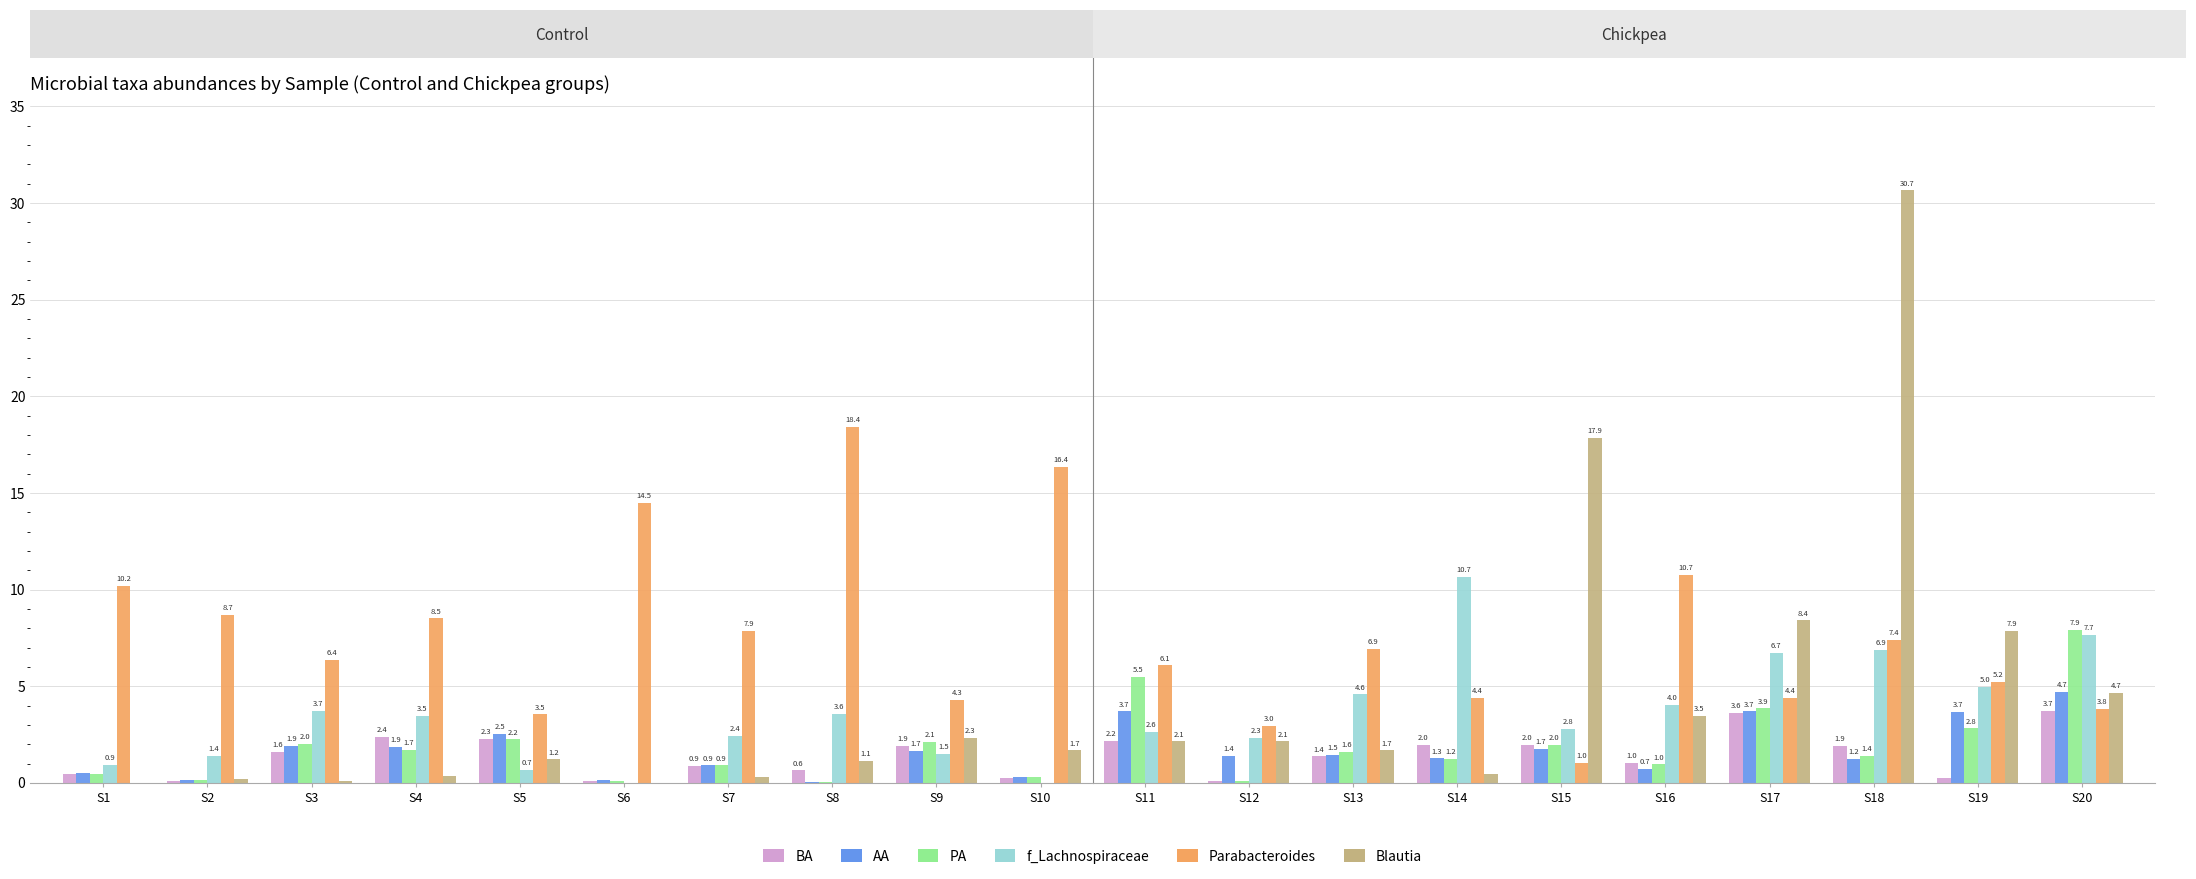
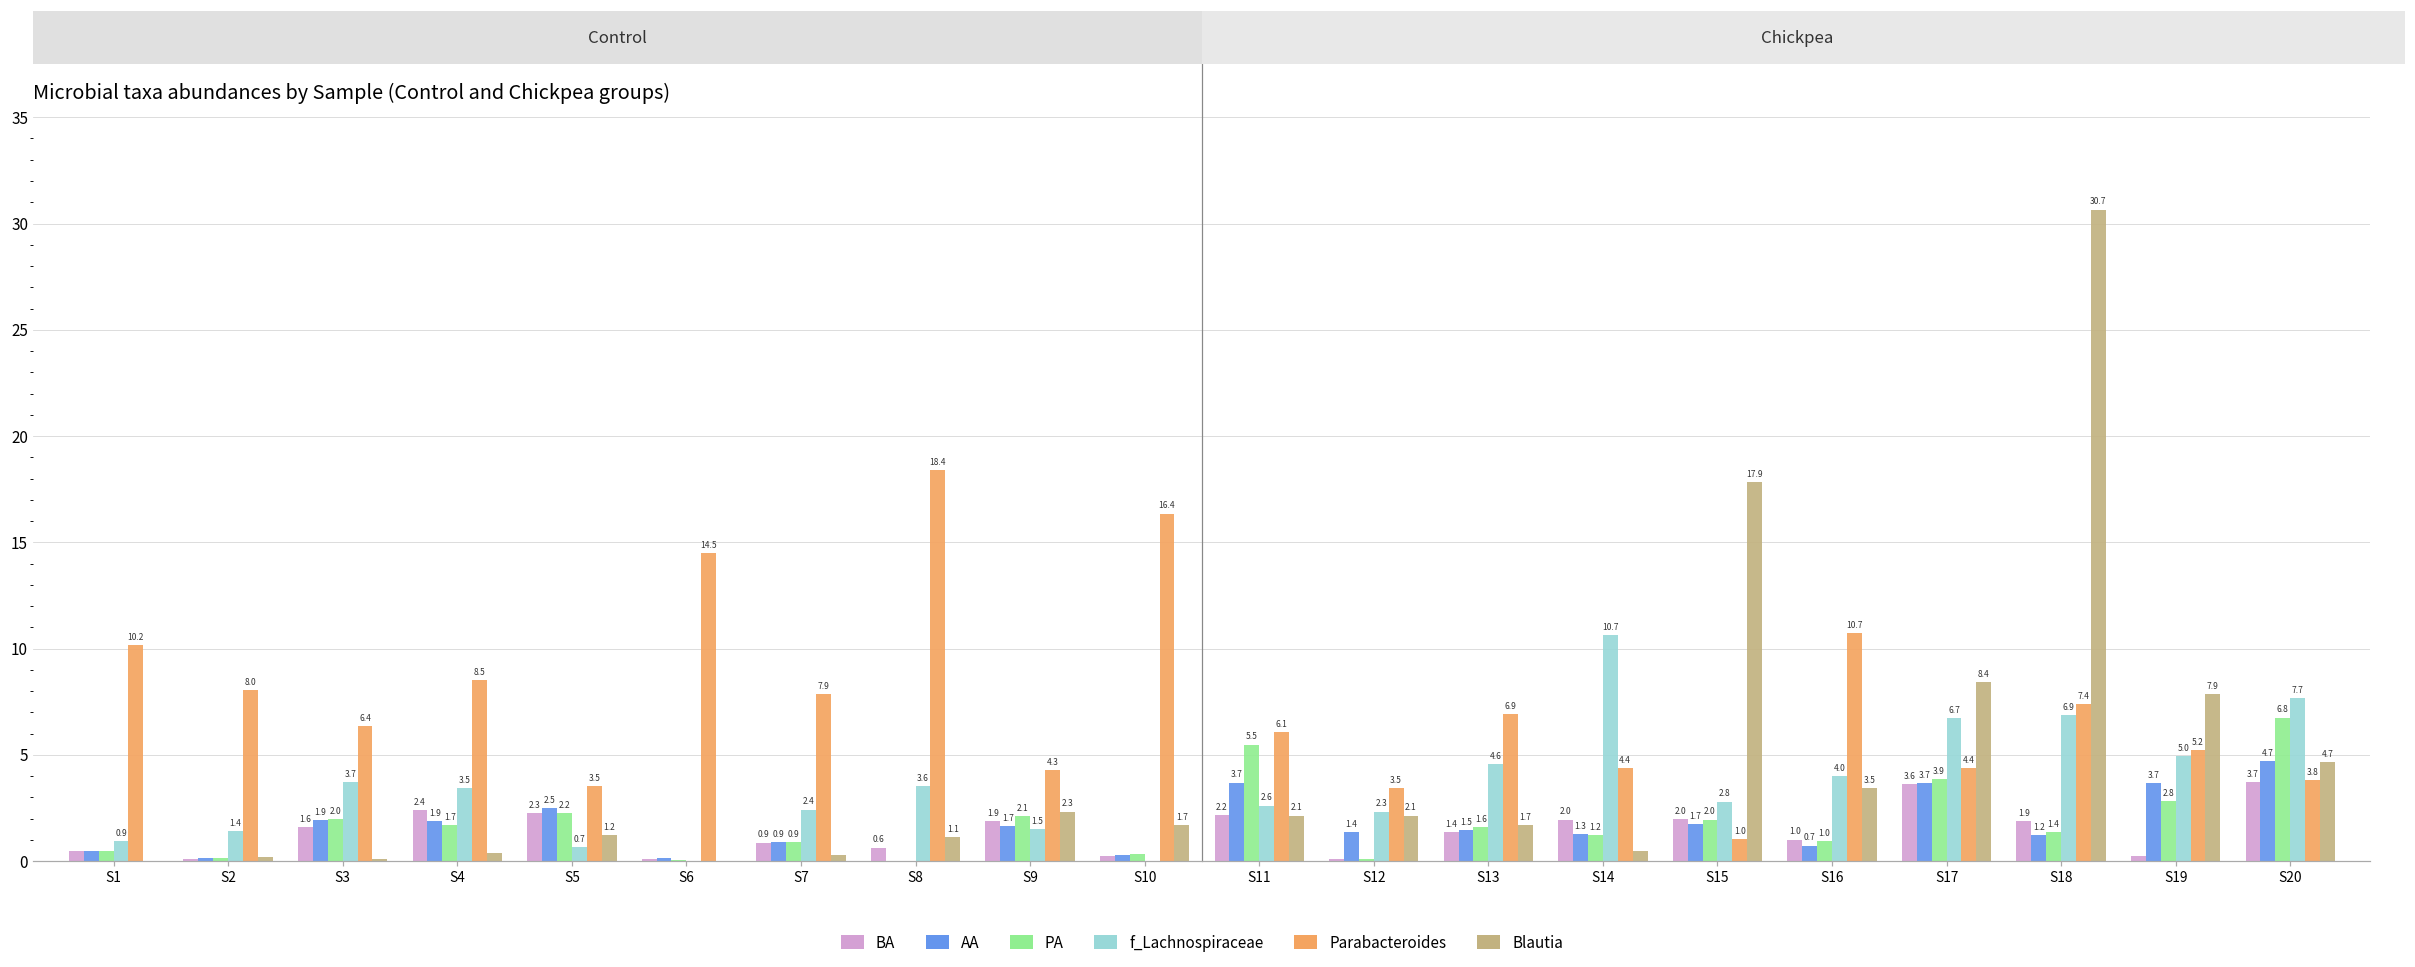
Parabacteroides, S2: 8.7 -> 8.0
Parabacteroides, S12: 3.0 -> 3.5
PA, S20: 7.9 -> 6.8
